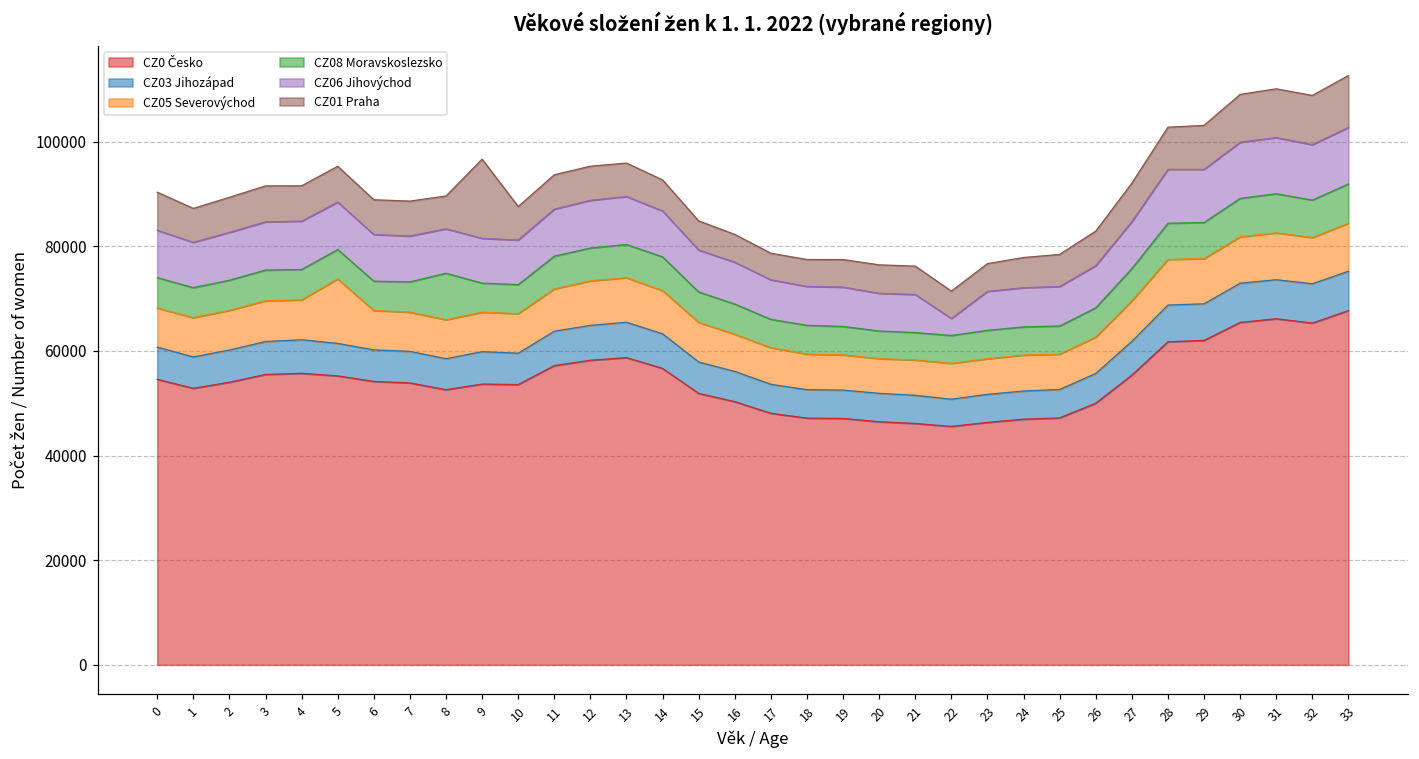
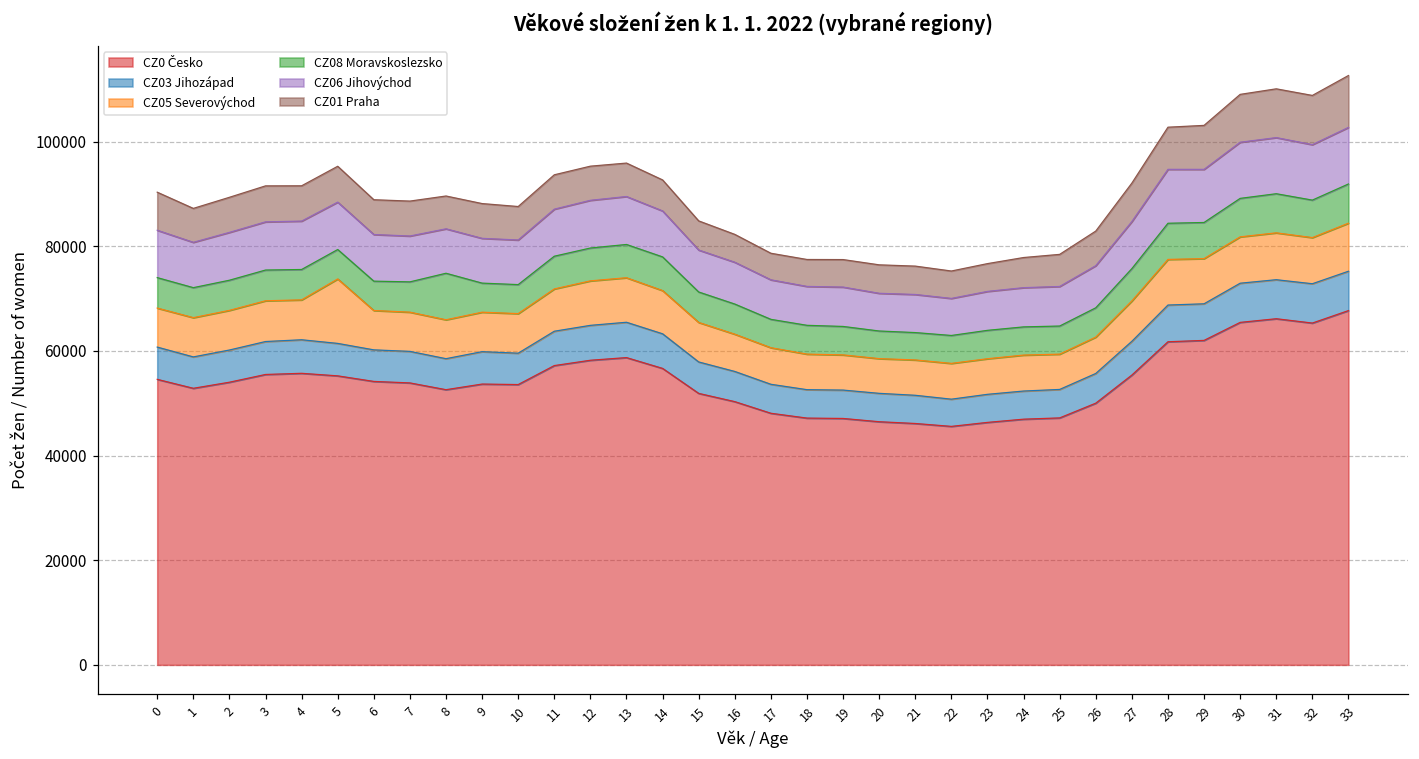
CZ01 Praha, 9: 15000 -> 7000
CZ06 Jihovýchod, 22: 3000 -> 7000
